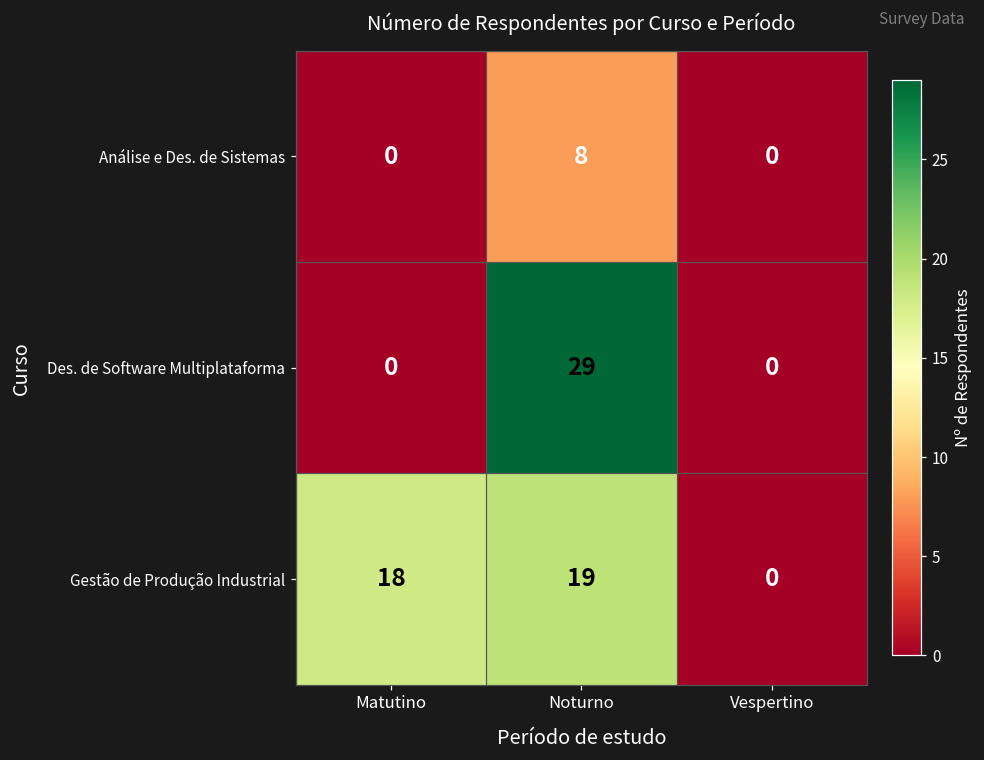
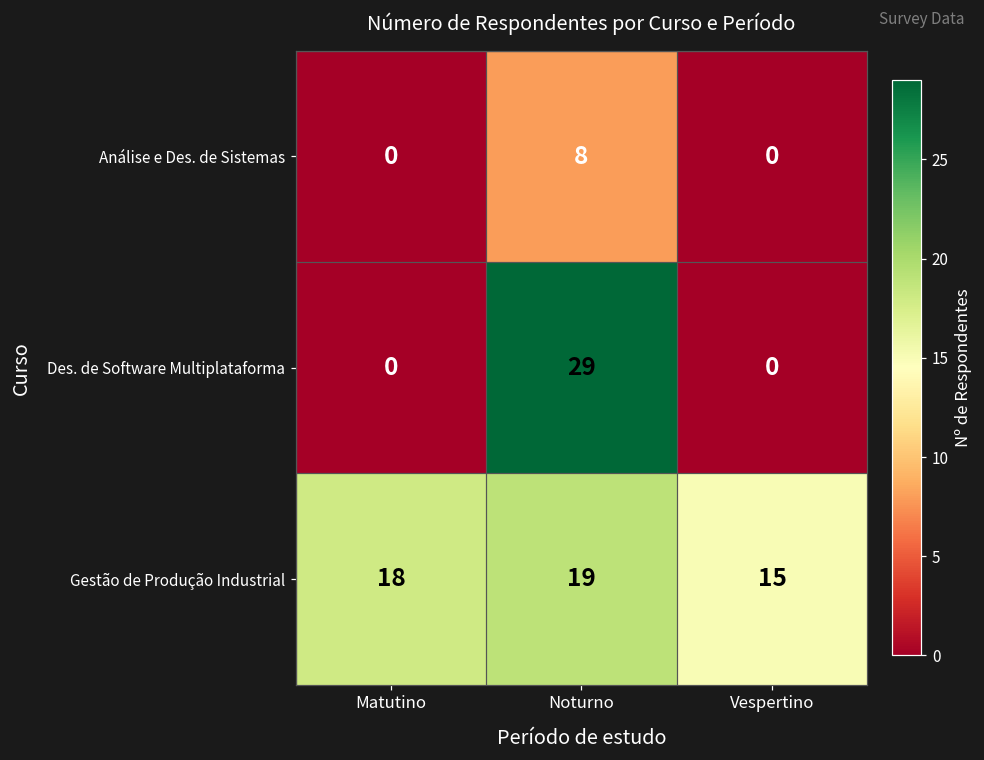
Gestão de Produção Industrial, Vespertino: 0 -> 15
